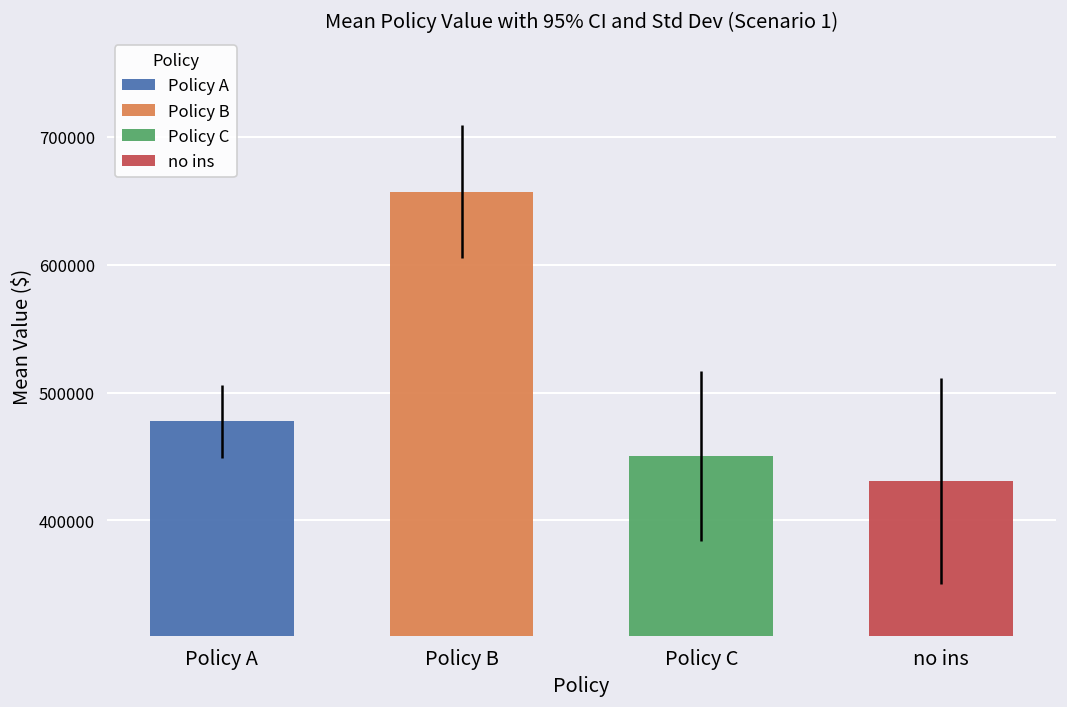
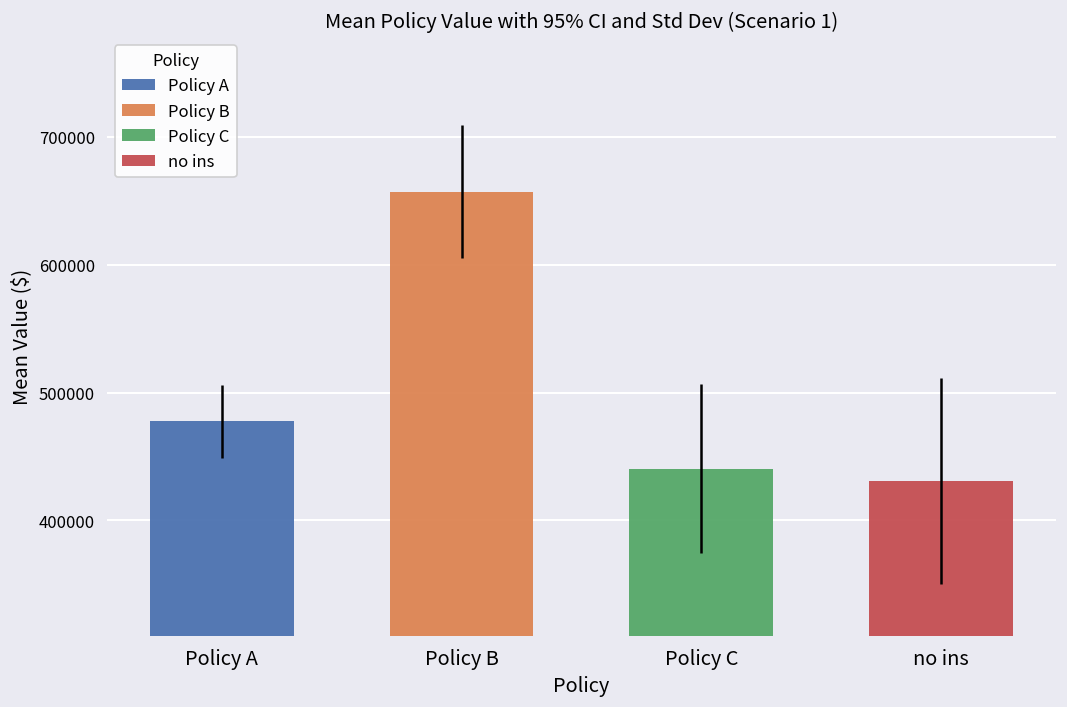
Policy C: 450000 -> 441000
